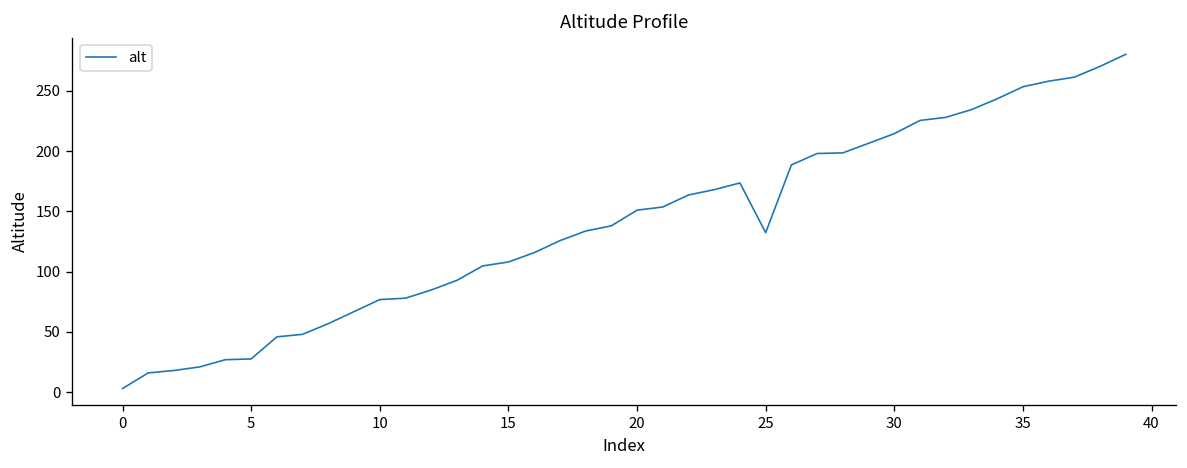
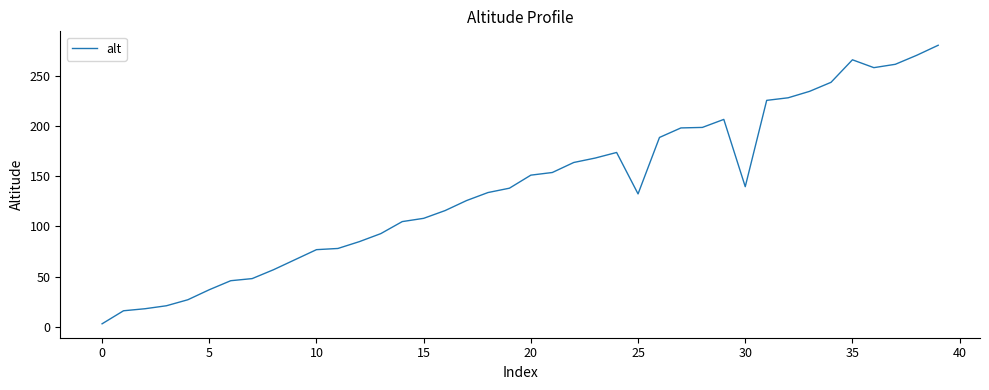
5: 28 -> 37
30: 214 -> 139
35: 253 -> 266
